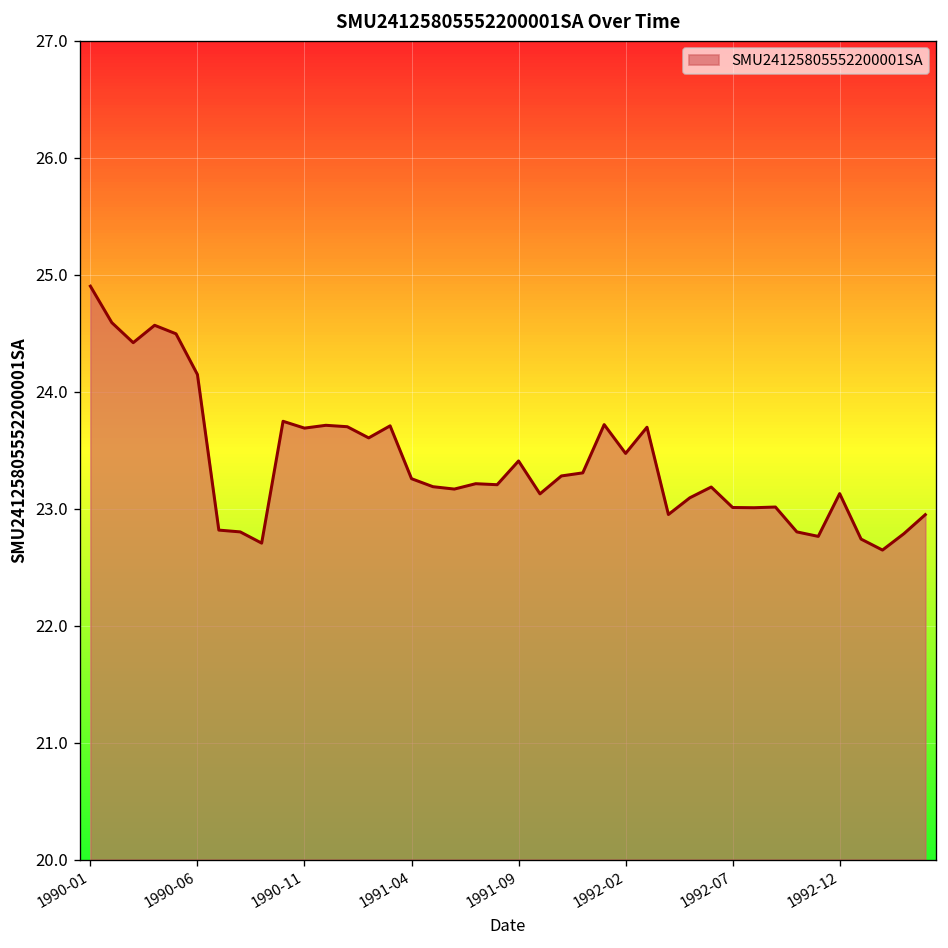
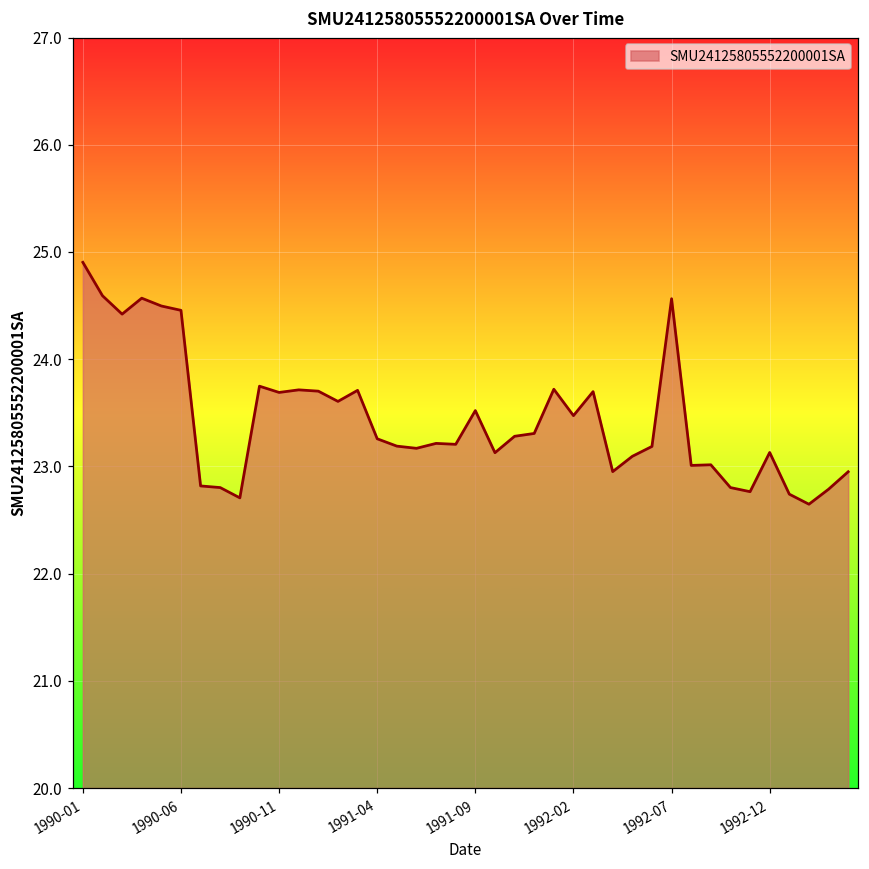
1990-06: 24.1 -> 24.5
1991-09: 23.4 -> 23.5
1992-07: 23.0 -> 24.6
